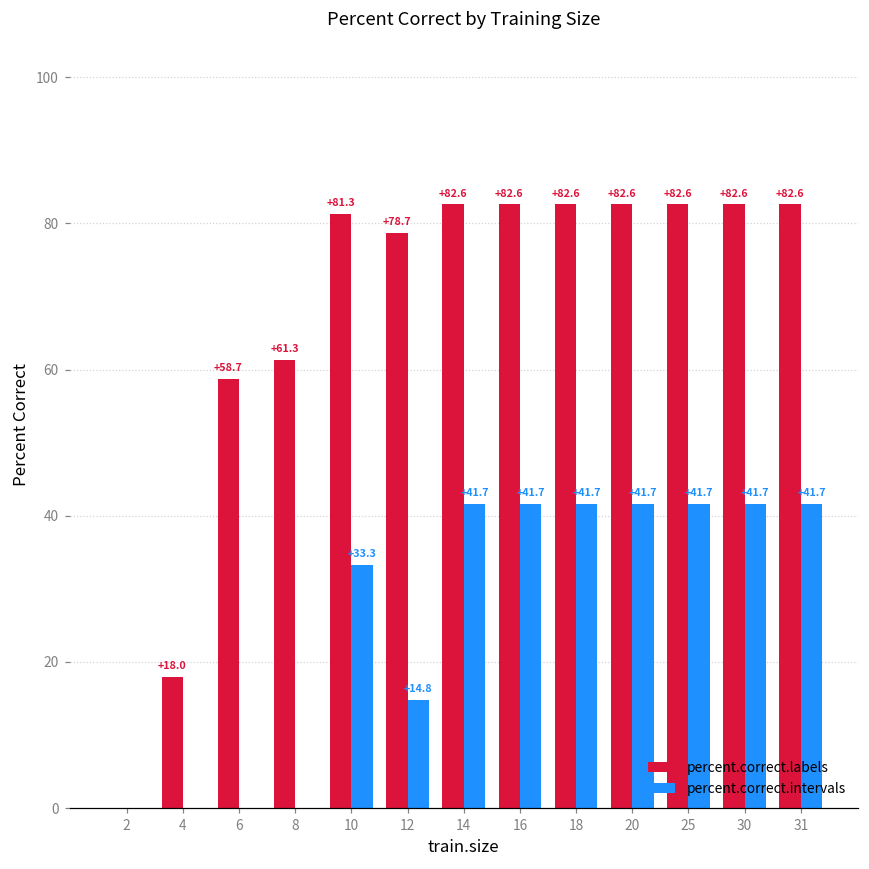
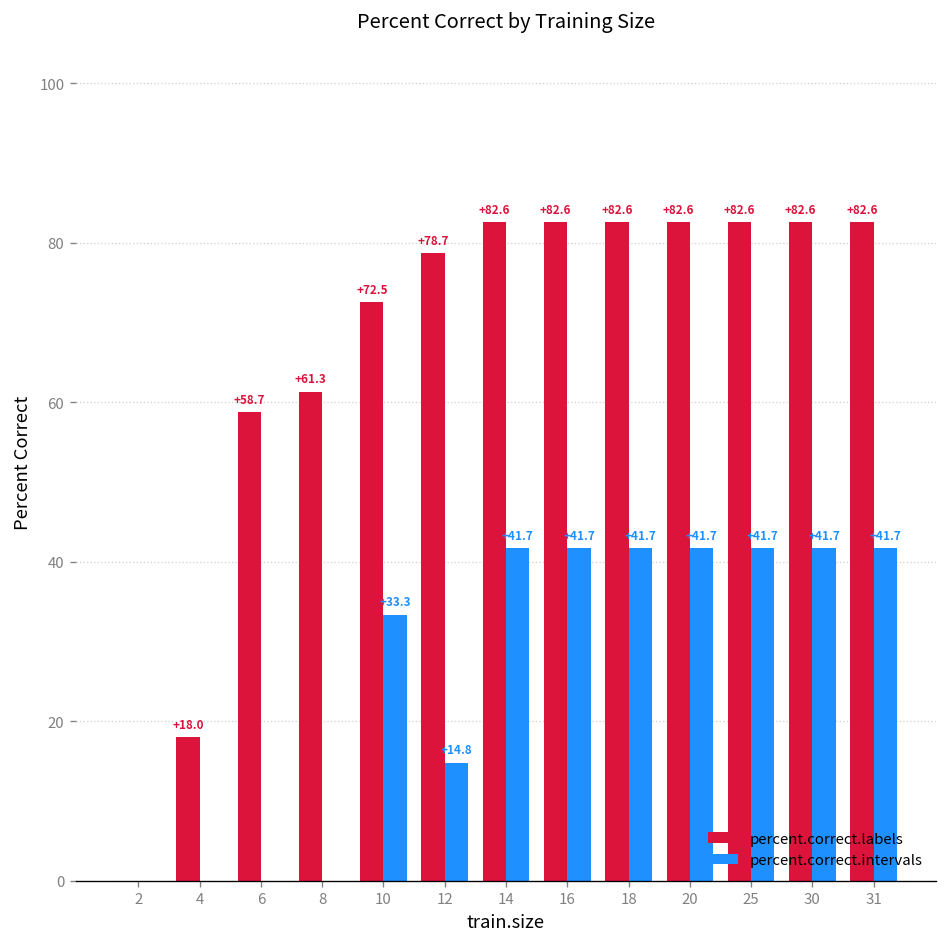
percent.correct.labels, 10: +81.3 -> +72.5
